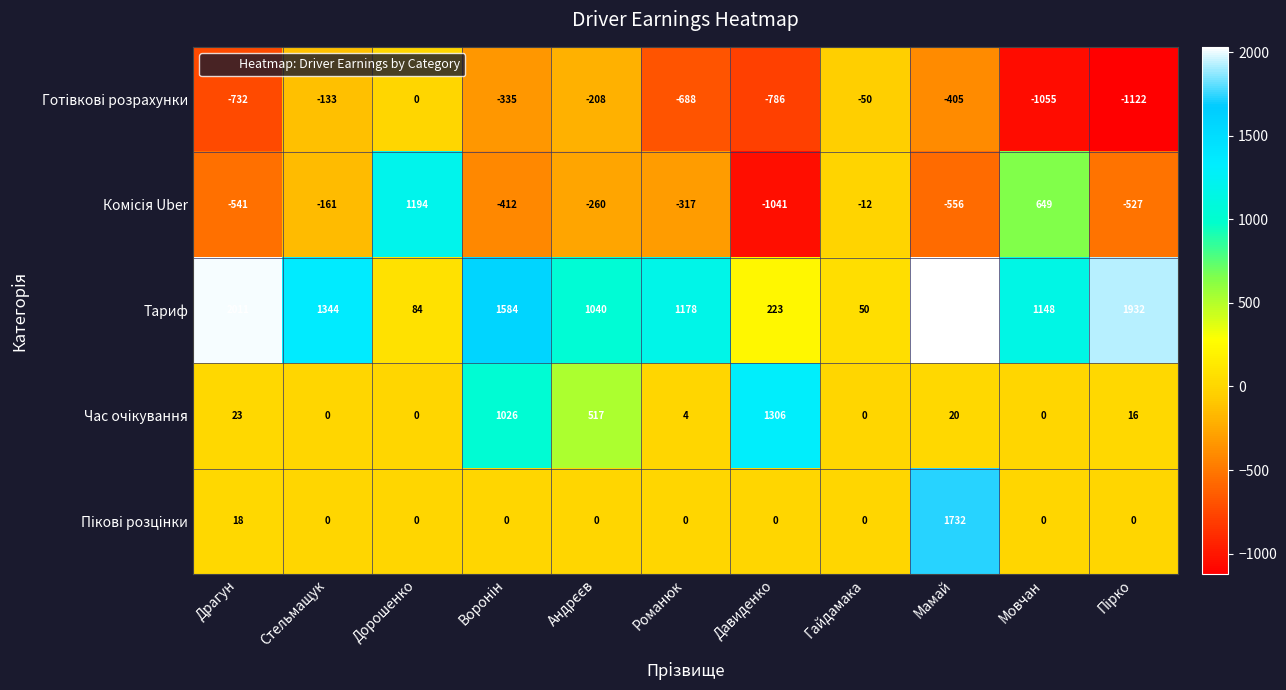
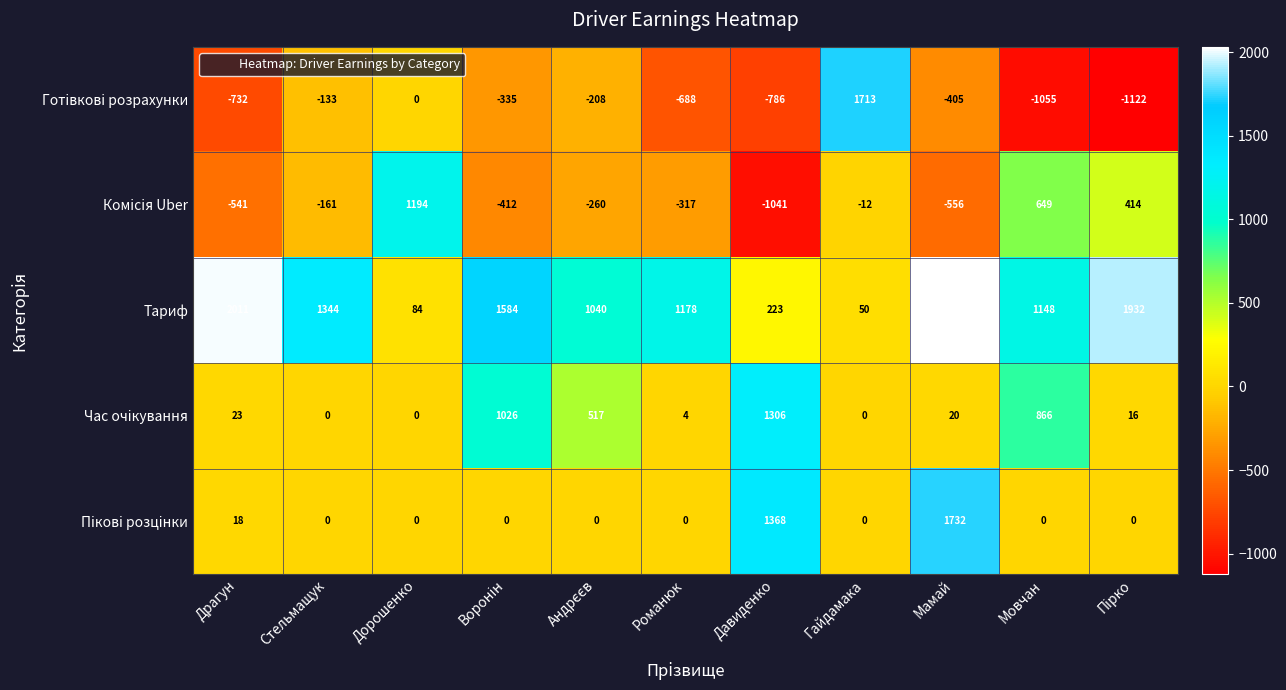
Готівкові розрахунки, Гайдамака: -50 -> 1713
Комісія Uber, Пірко: -527 -> 414
Час очікування, Мовчан: 0 -> 866
Пікові розцінки, Давиденко: 0 -> 1368
